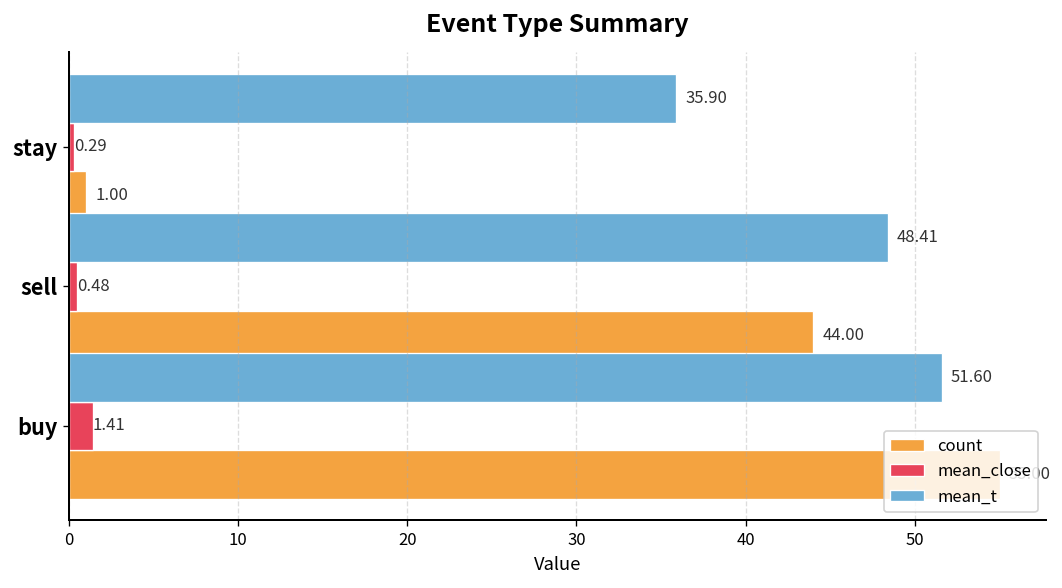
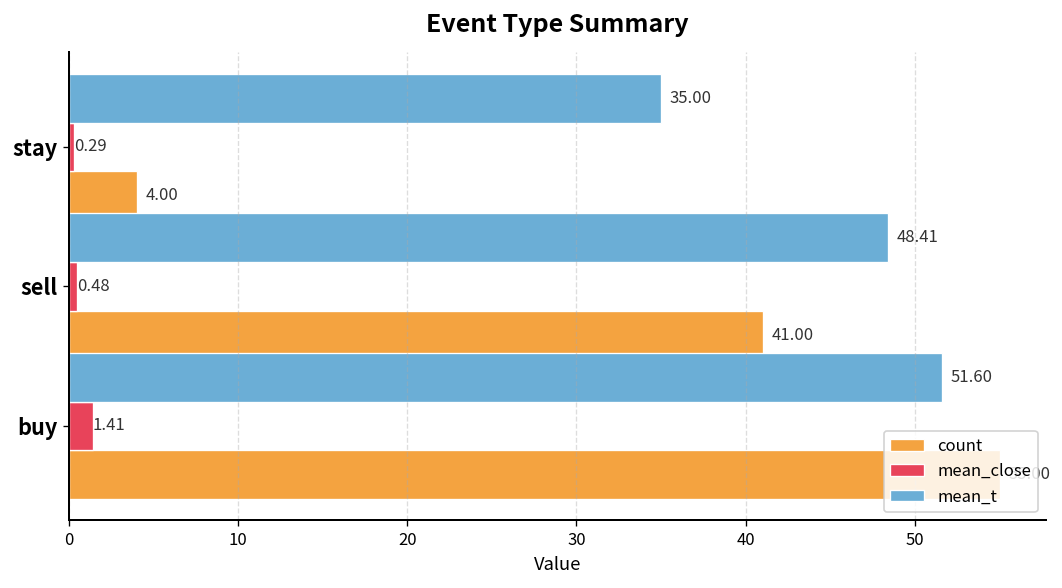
mean_t, stay: 35.90 -> 35.00
count, stay: 1.00 -> 4.00
count, sell: 44.00 -> 41.00
